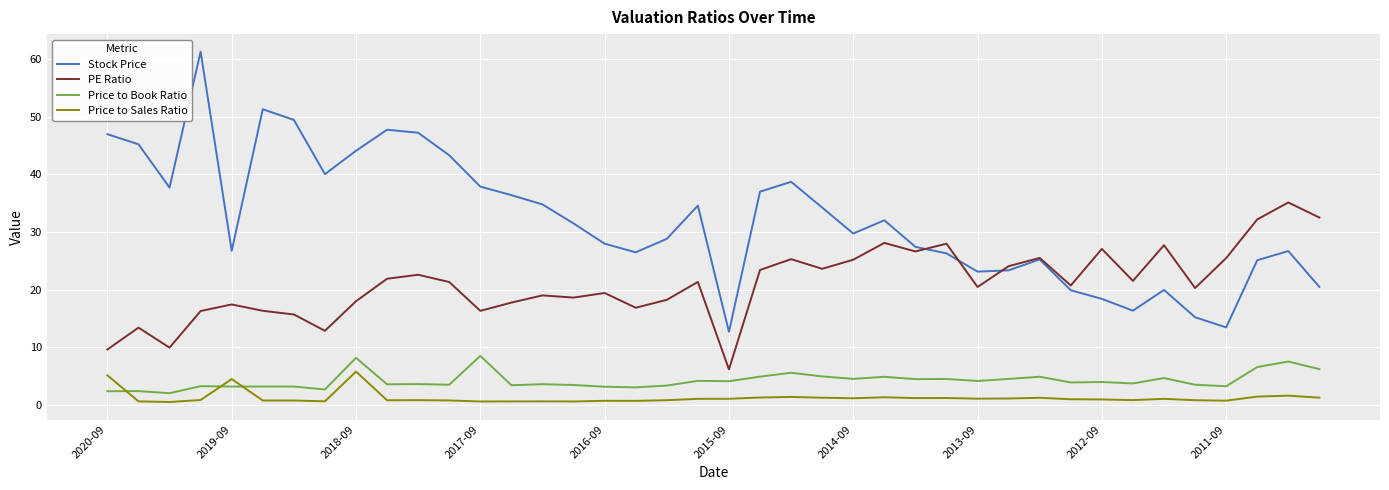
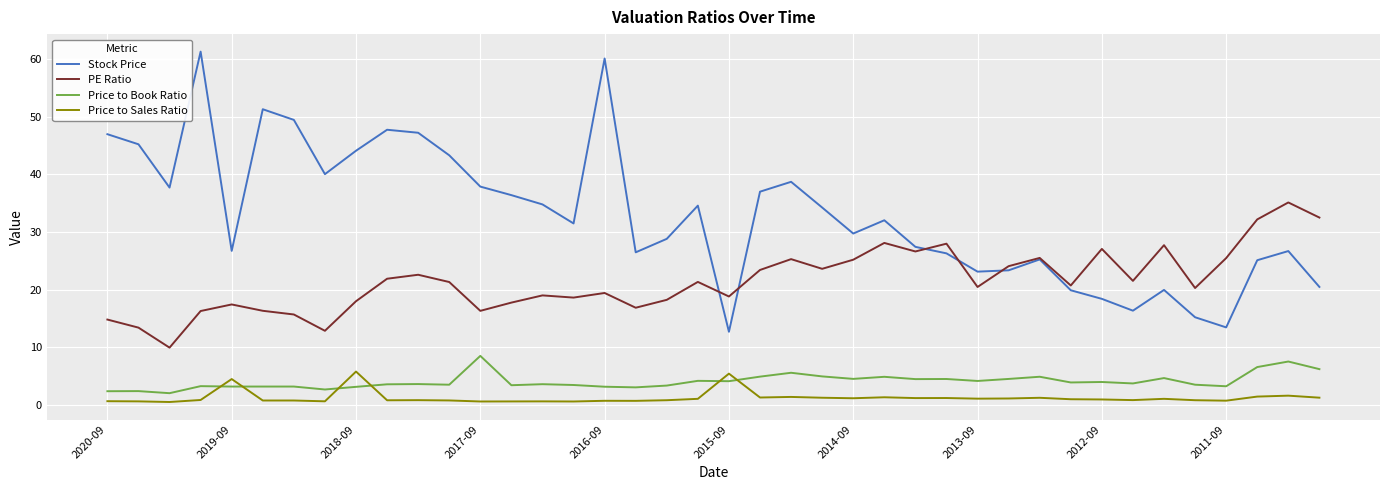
PE Ratio, 2020-09: 10 -> 15
Price to Sales Ratio, 2020-09: 5 -> 1
Price to Book Ratio, 2018-09: 8 -> 3
Stock Price, 2016-09: 28 -> 60
PE Ratio, 2015-09: 6 -> 19
Price to Sales Ratio, 2015-09: 1 -> 5
